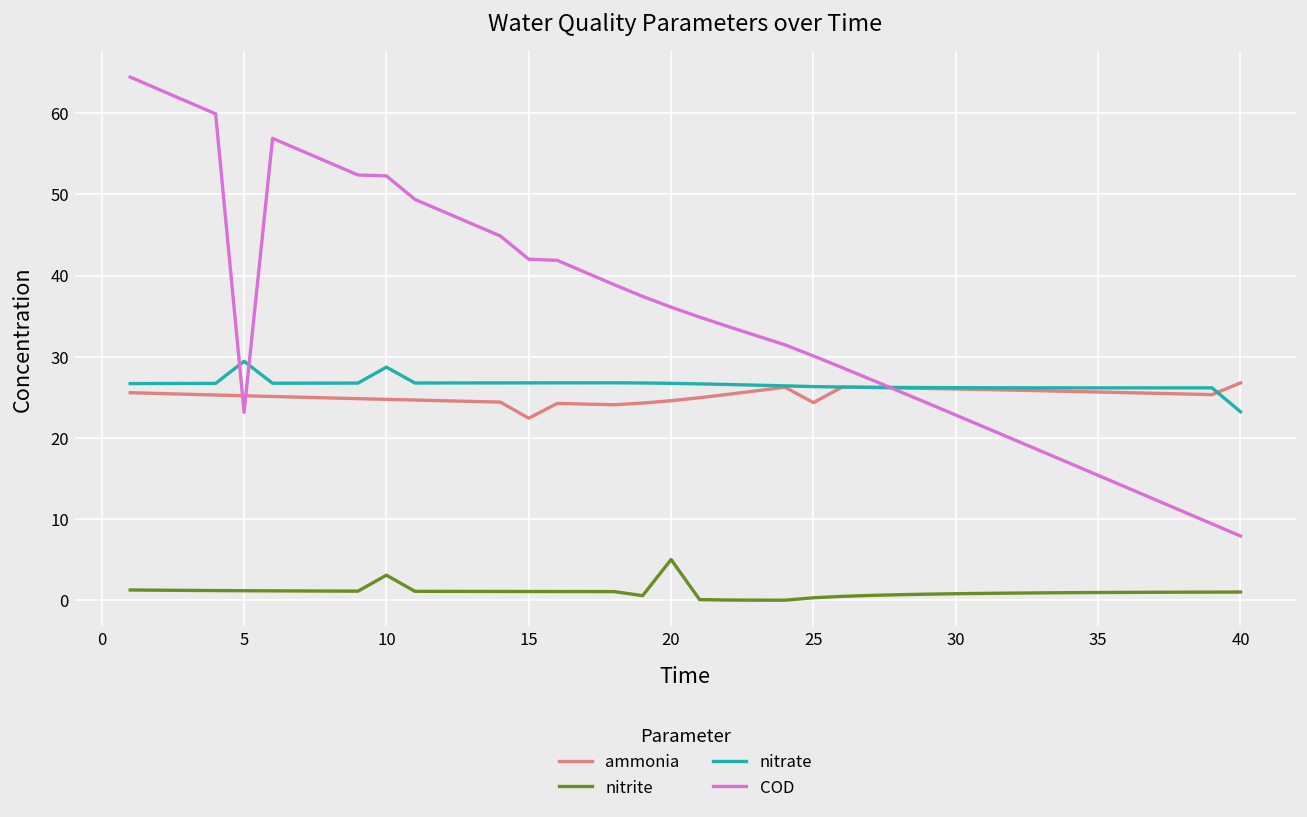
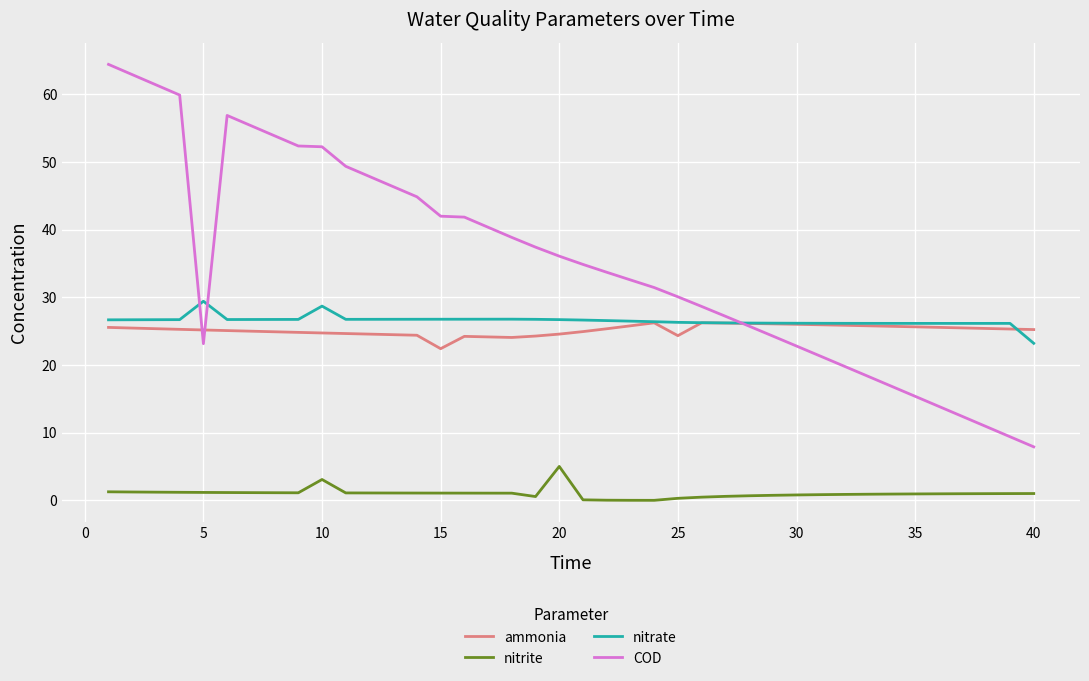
ammonia, 40: 27 -> 25
